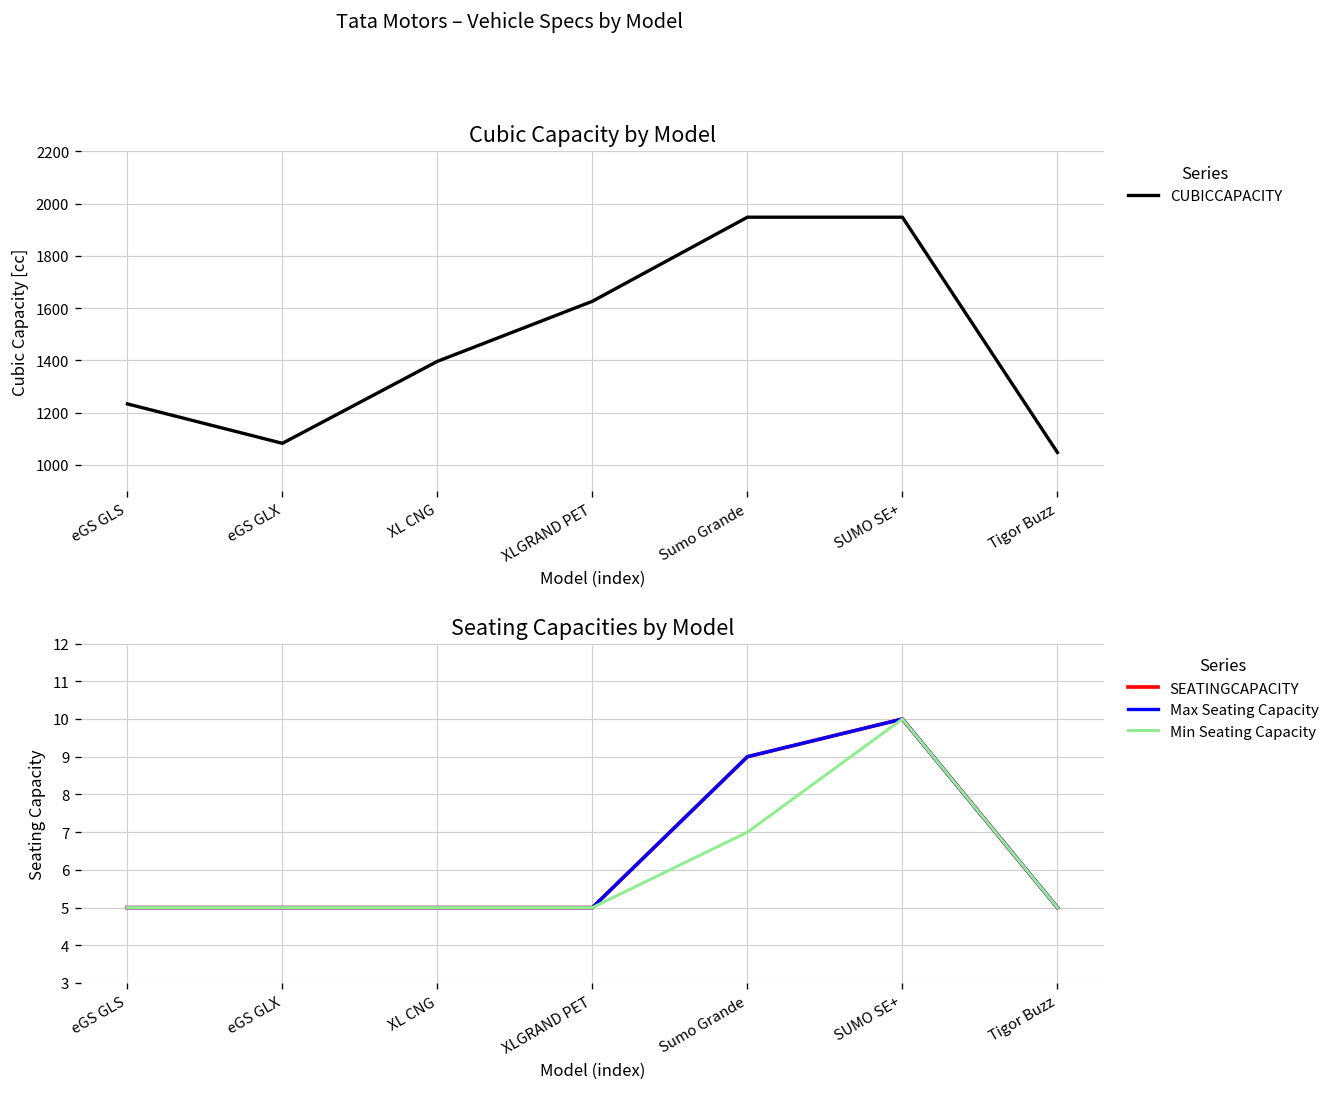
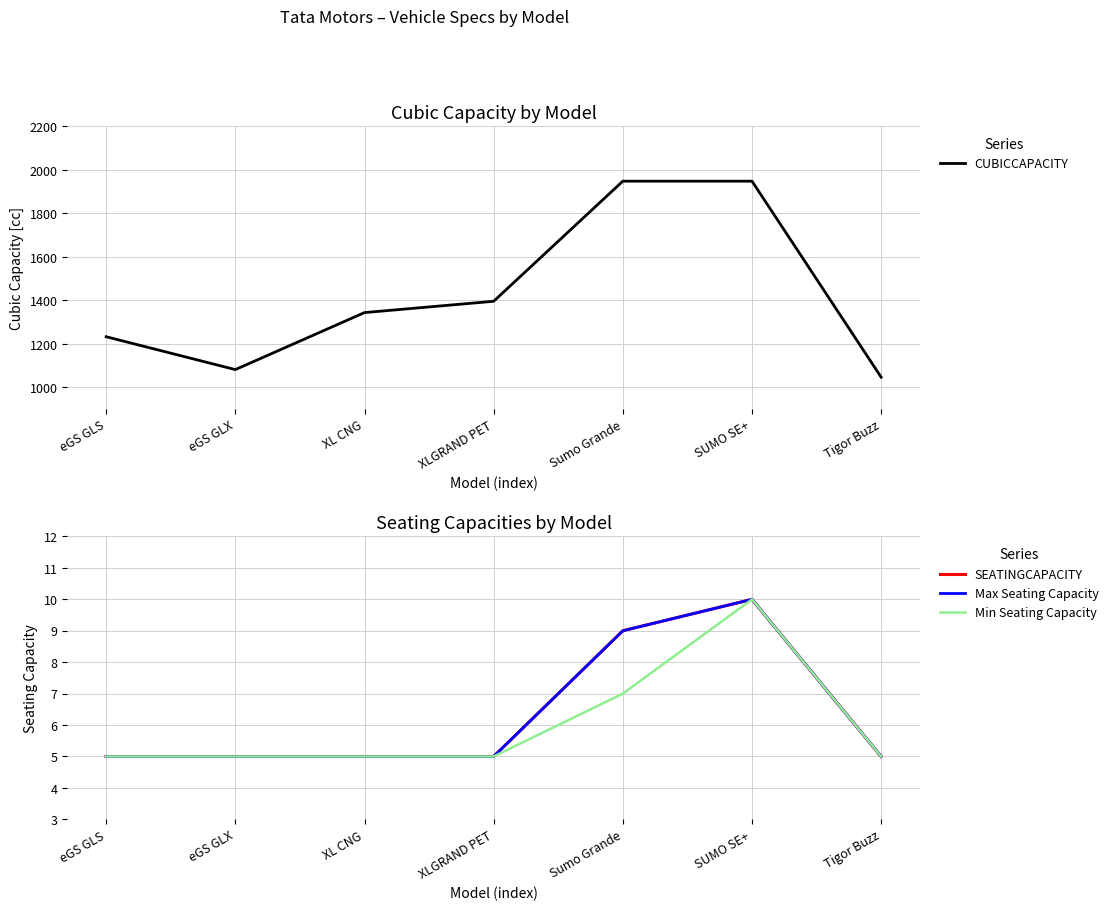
Cubic Capacity by Model, XL CNG: 1400 -> 1340
Cubic Capacity by Model, XLGRAND PET: 1630 -> 1400
